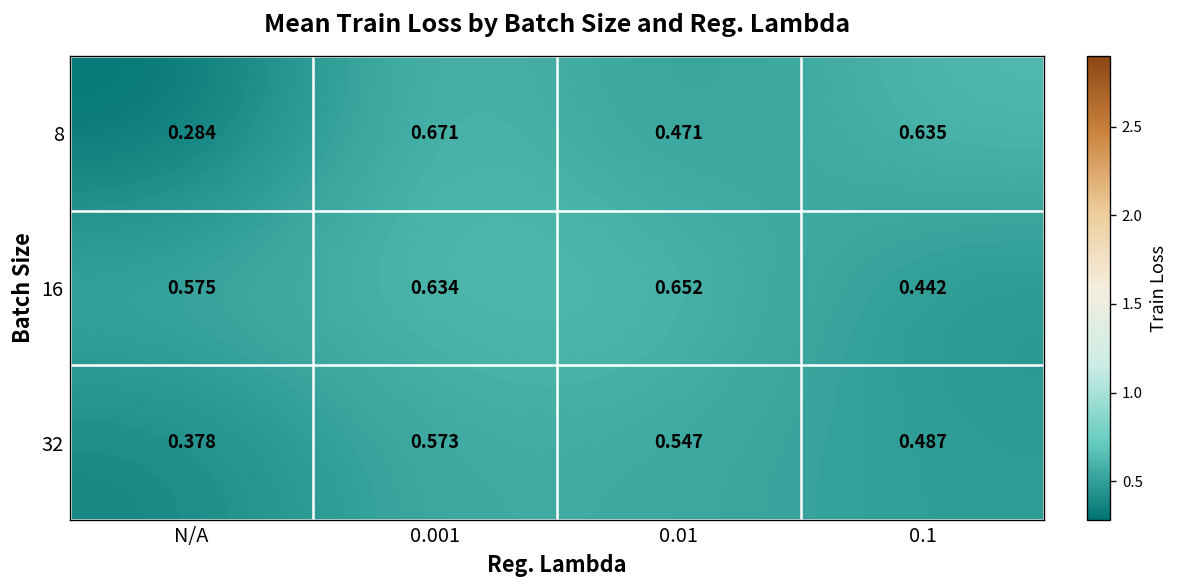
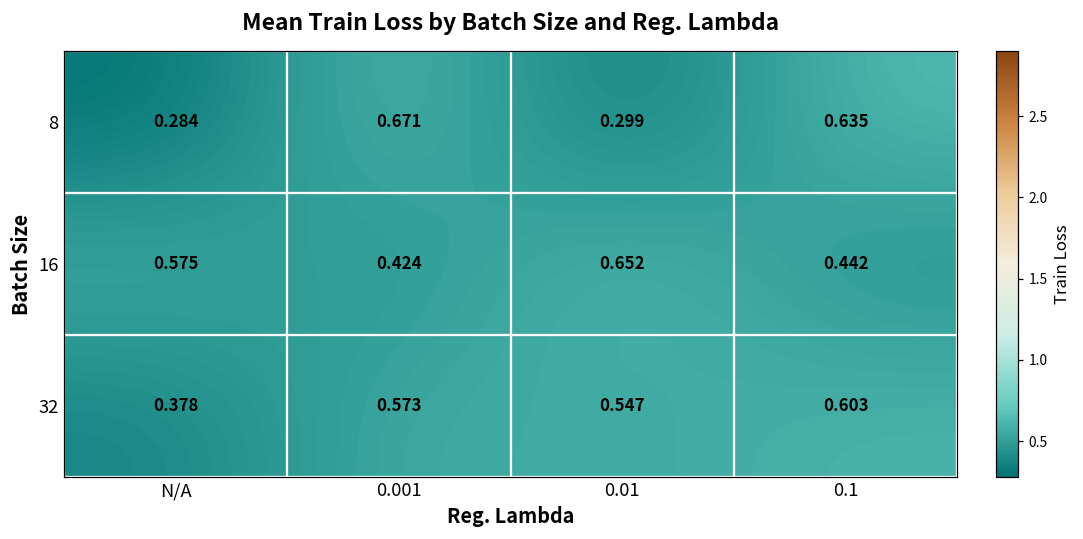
8, 0.01: 0.471 -> 0.299
16, 0.001: 0.634 -> 0.424
32, 0.1: 0.487 -> 0.603
